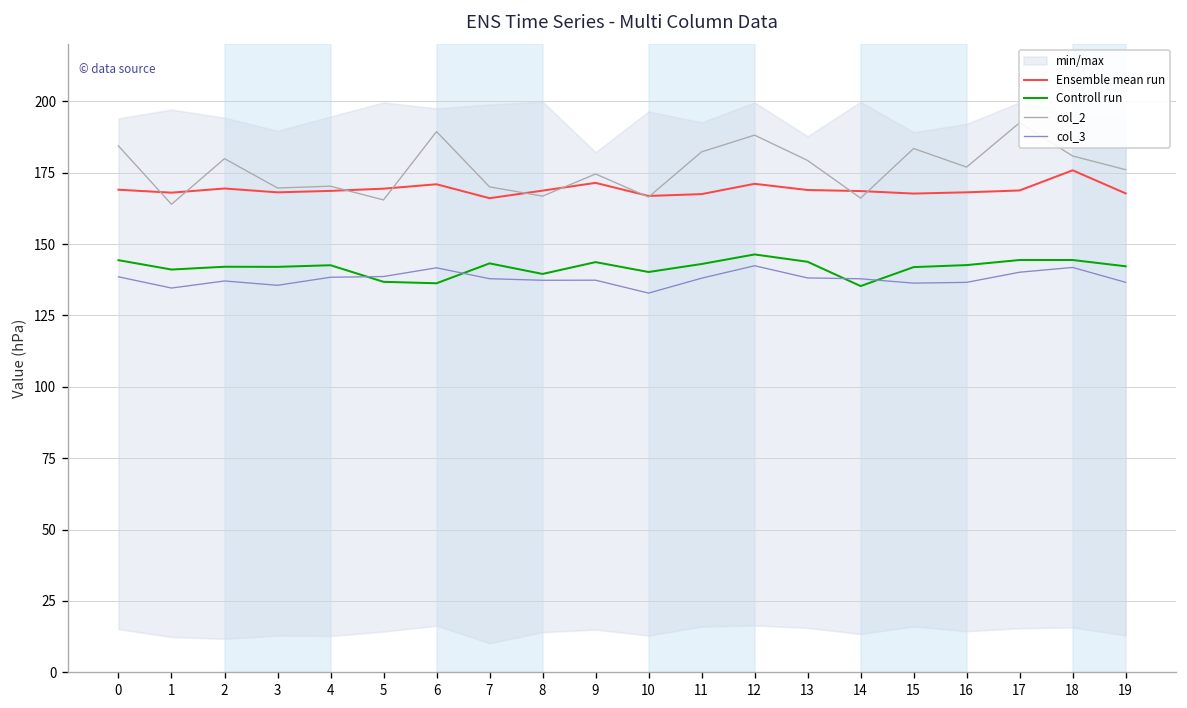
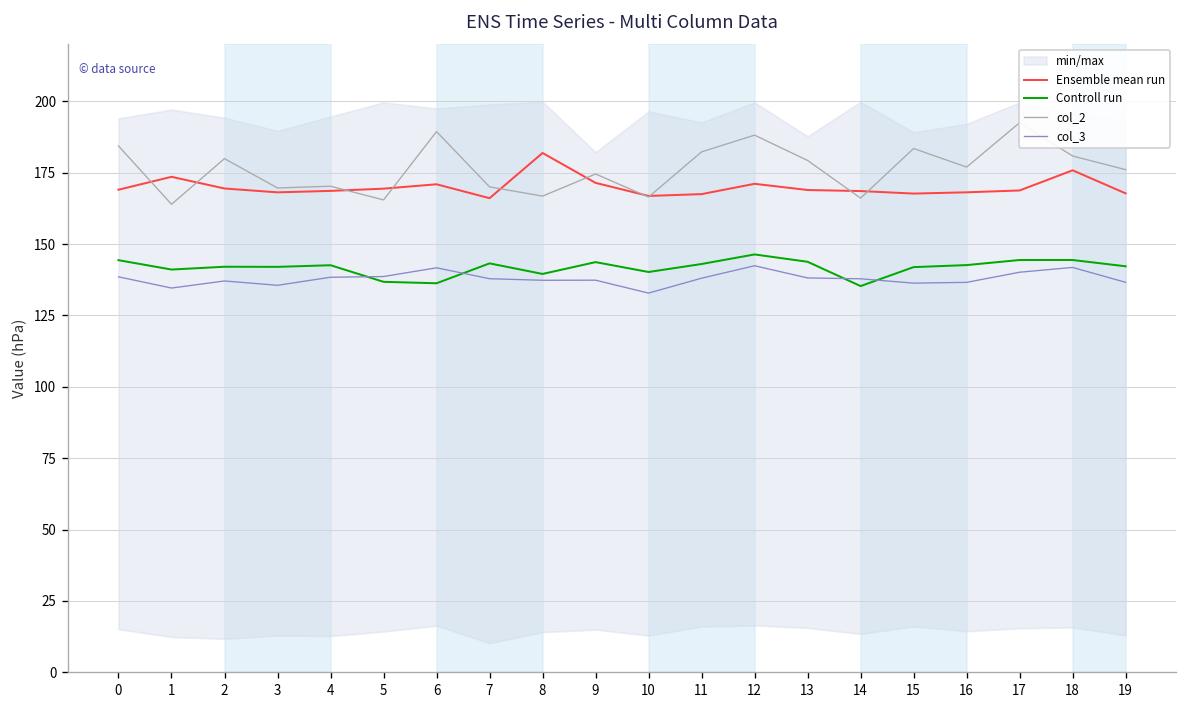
Ensemble mean run, 1: 168 -> 174
Ensemble mean run, 8: 169 -> 182
